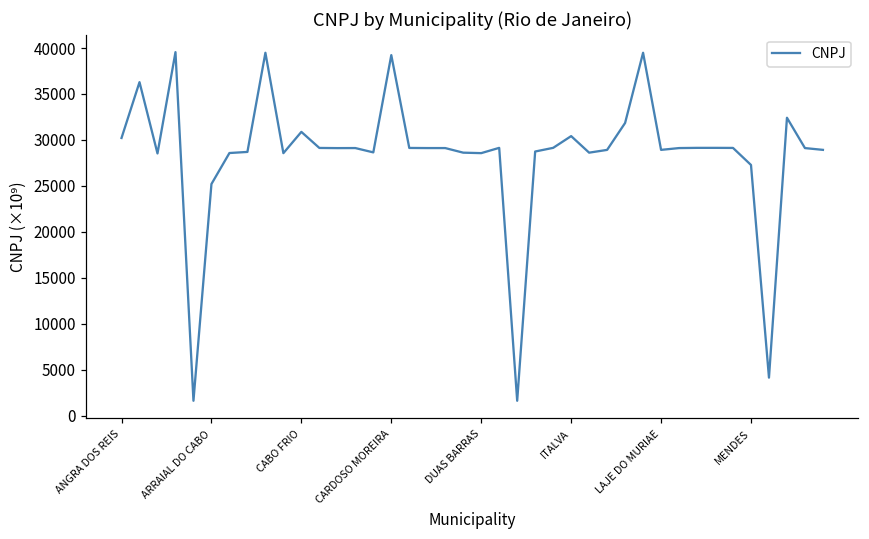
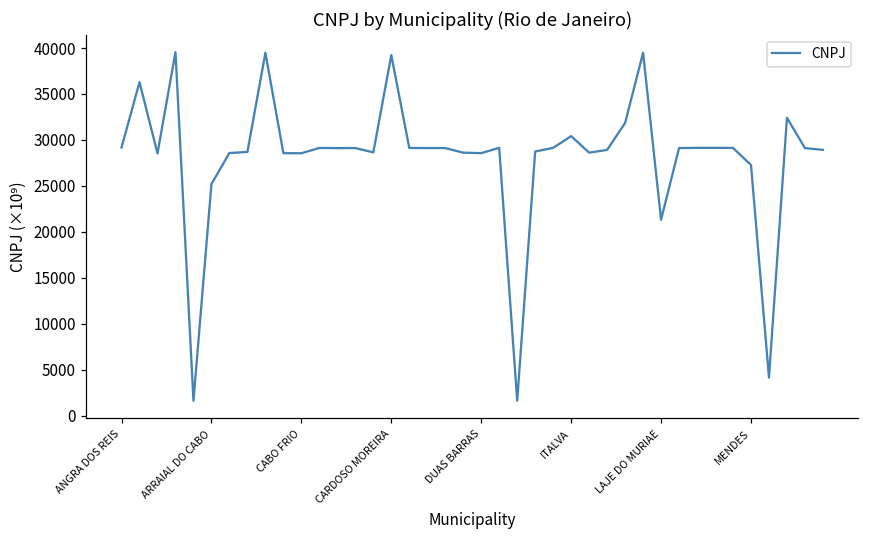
ANGRA DOS REIS: 30000 -> 29000
CABO FRIO: 31000 -> 29000
LAJE DO MURIAE: 29000 -> 21000
